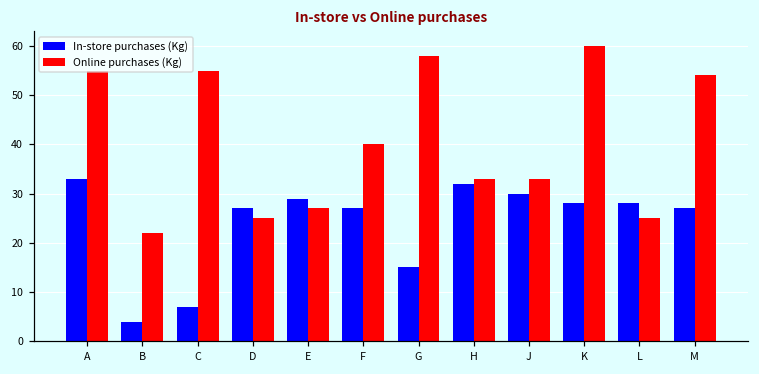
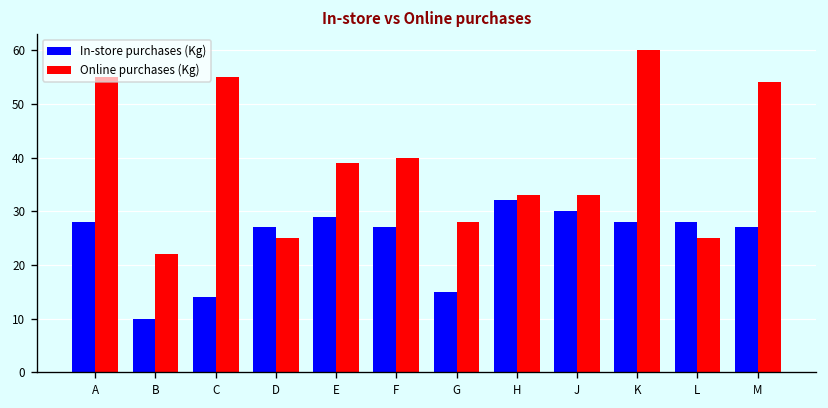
In-store purchases (Kg), A: 33 -> 28
In-store purchases (Kg), B: 4 -> 10
In-store purchases (Kg), C: 7 -> 14
Online purchases (Kg), E: 27 -> 39
Online purchases (Kg), G: 58 -> 28
